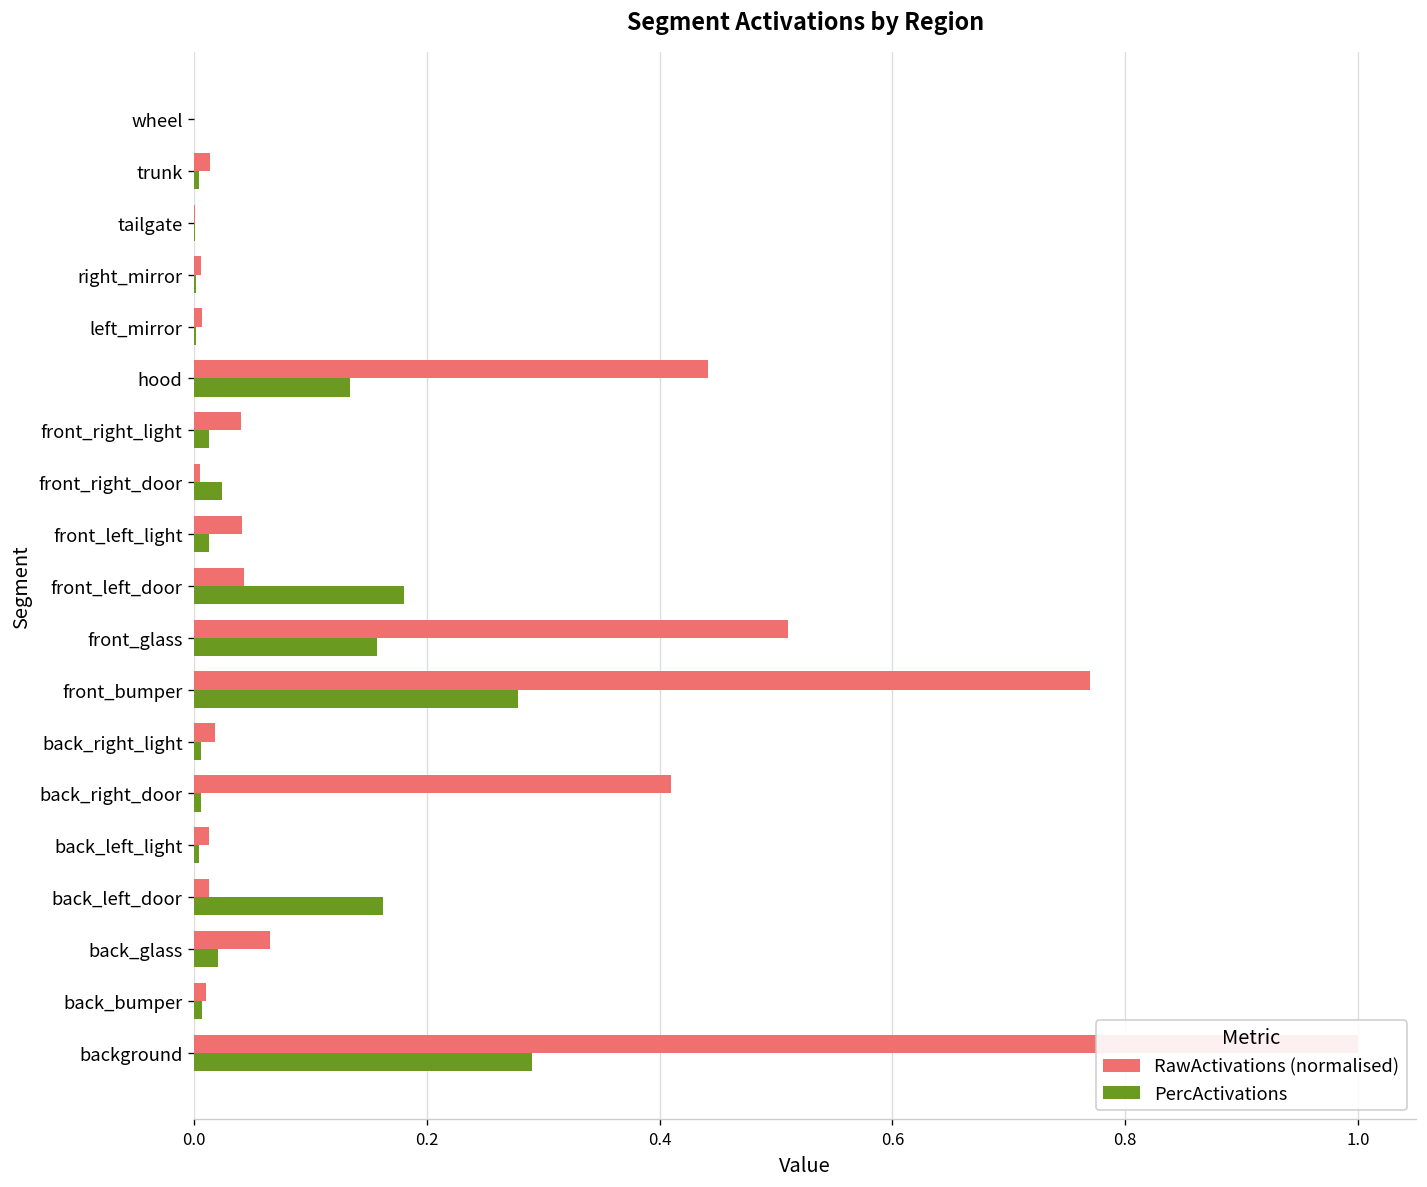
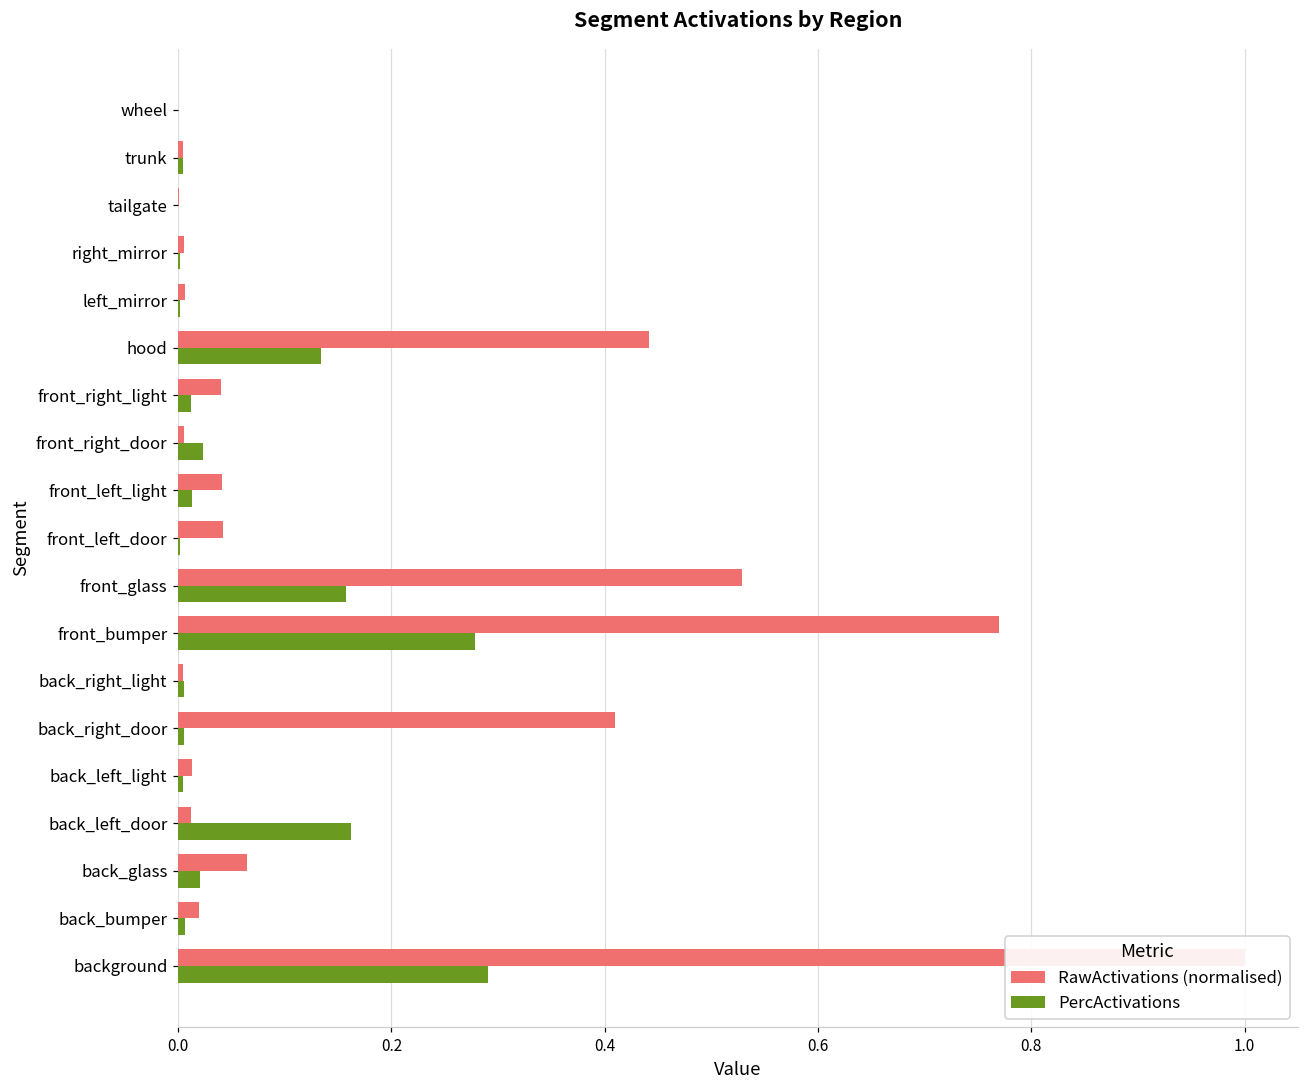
RawActivations (normalised), trunk: 0.01 -> 0.00
PercActivations, front_left_door: 0.18 -> 0.00
RawActivations (normalised), front_glass: 0.51 -> 0.53
RawActivations (normalised), back_right_light: 0.02 -> 0.00
RawActivations (normalised), back_bumper: 0.01 -> 0.02
